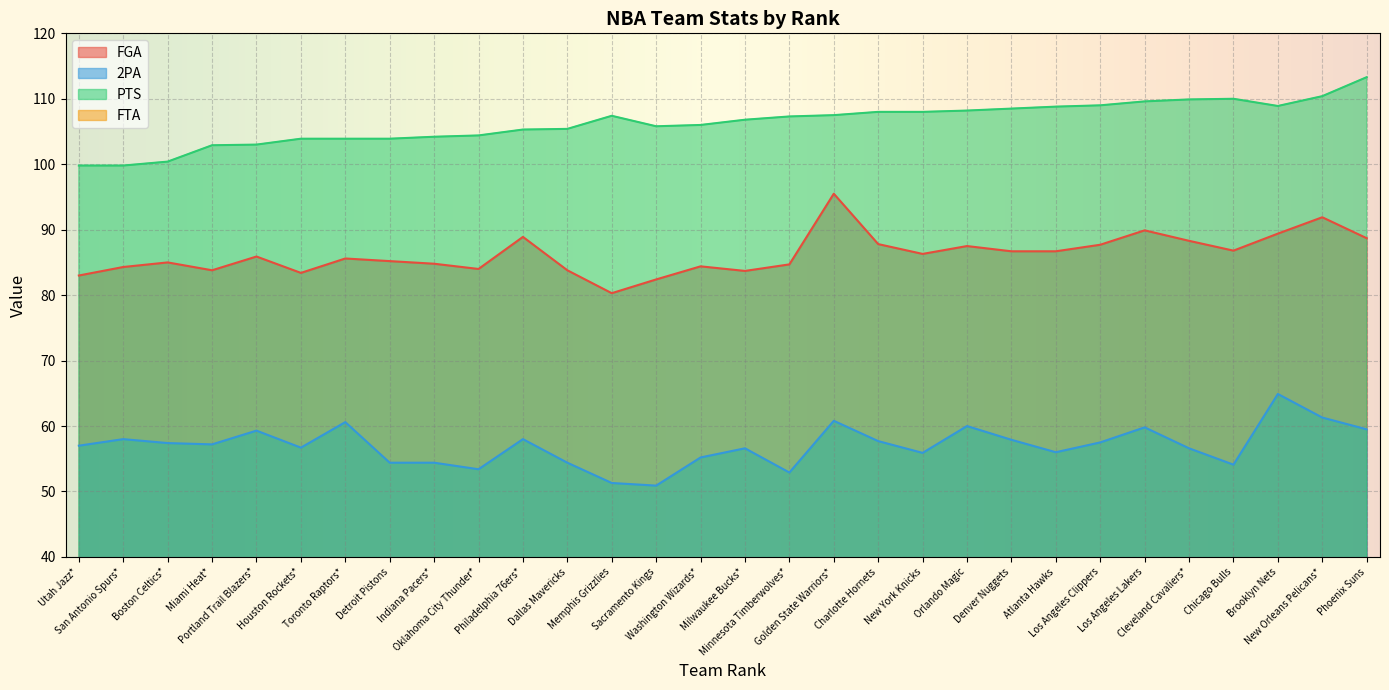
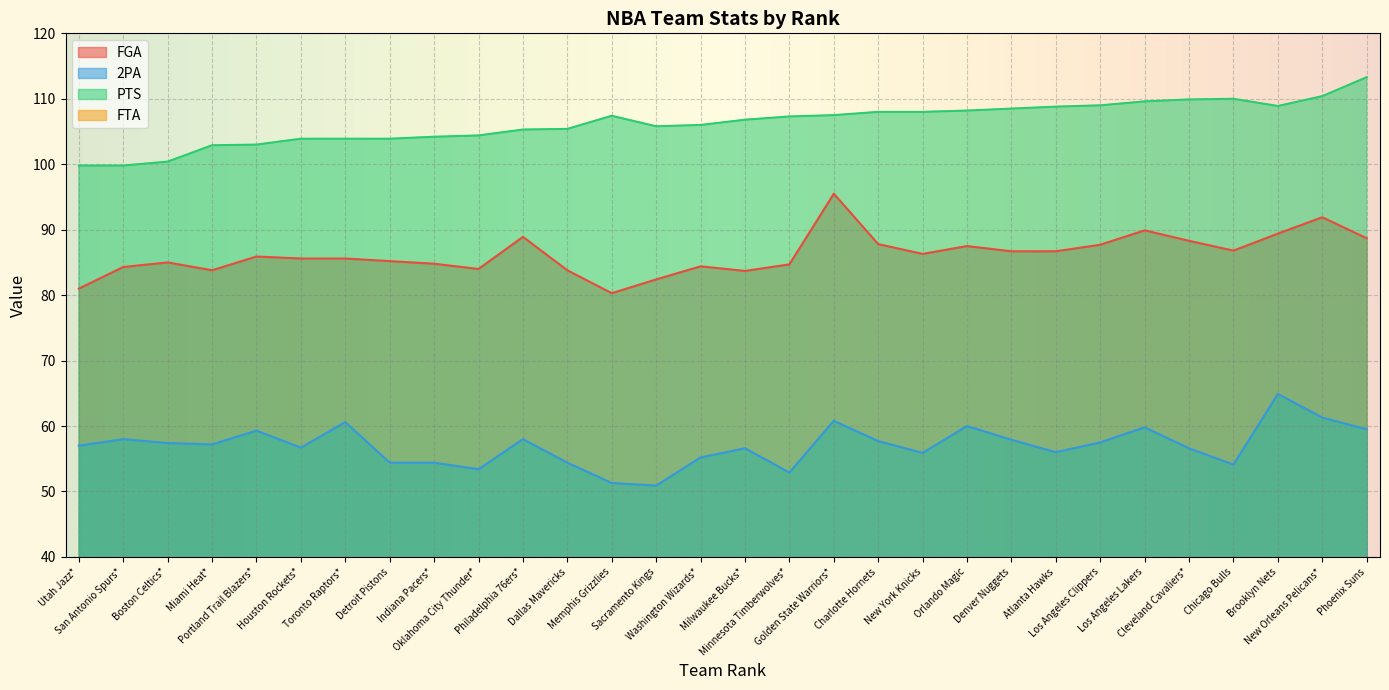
FGA, Utah Jazz*: 83 -> 81
FGA, Houston Rockets*: 83 -> 86
